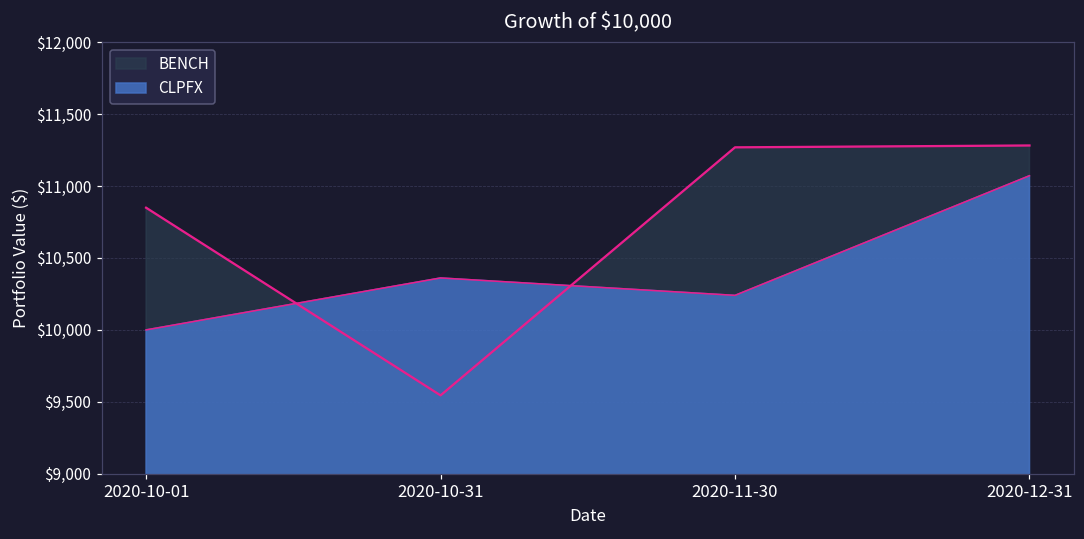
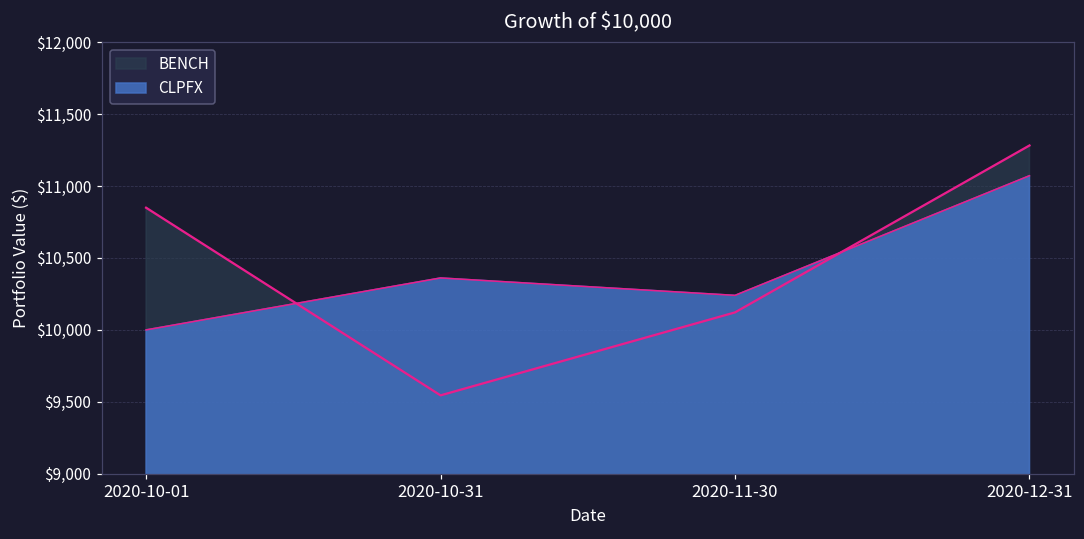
BENCH, 2020-11-30: $11,270 -> $10,120
